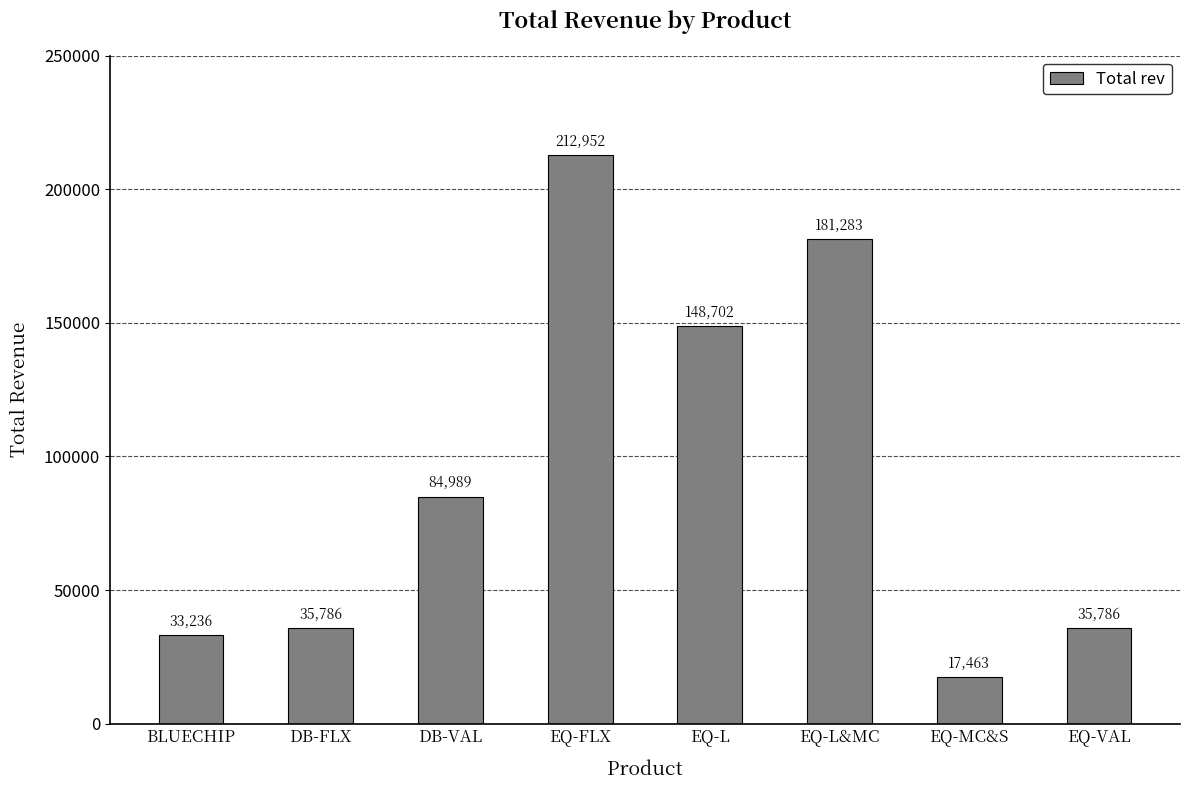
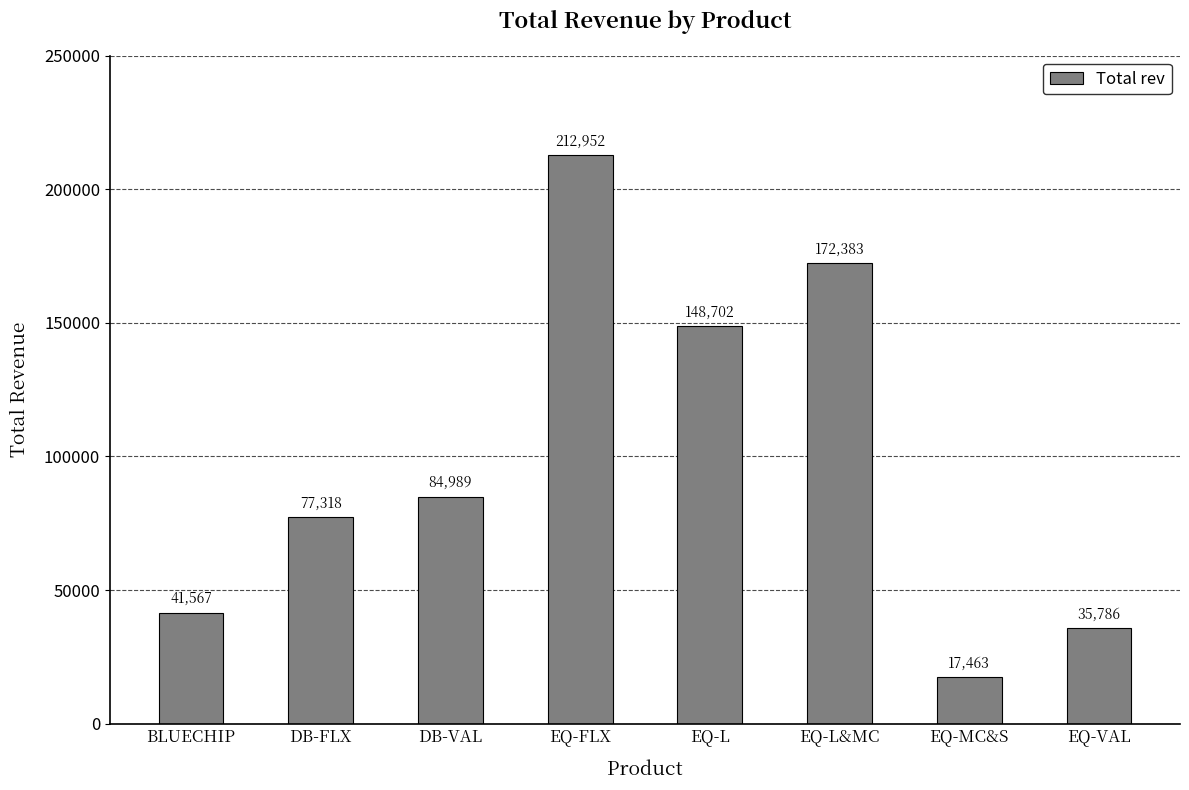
BLUECHIP: 33,236 -> 41,567
DB-FLX: 35,786 -> 77,318
EQ-L&MC: 181,283 -> 172,383
